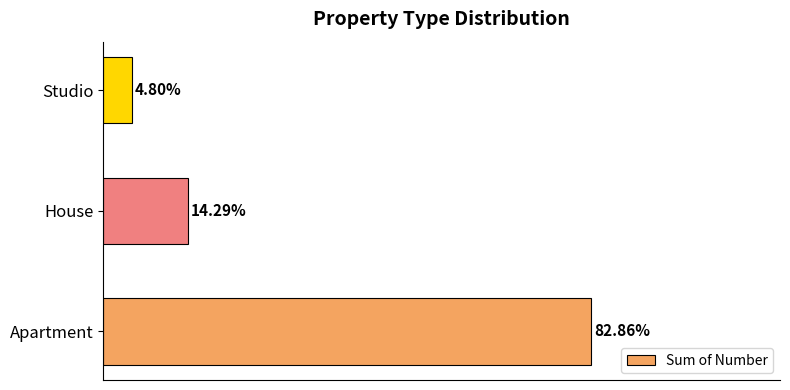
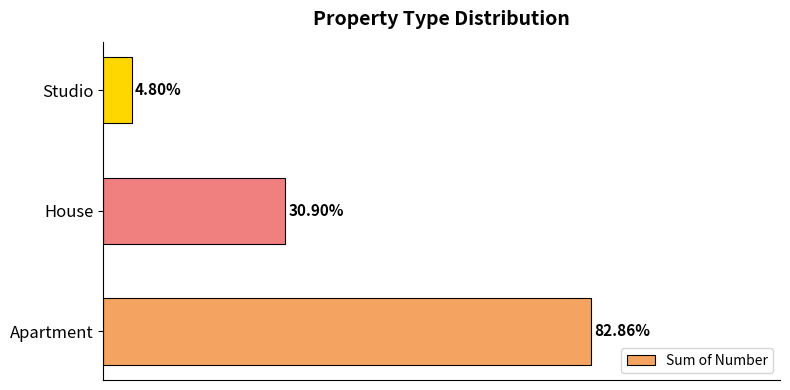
House: 14.29% -> 30.90%
